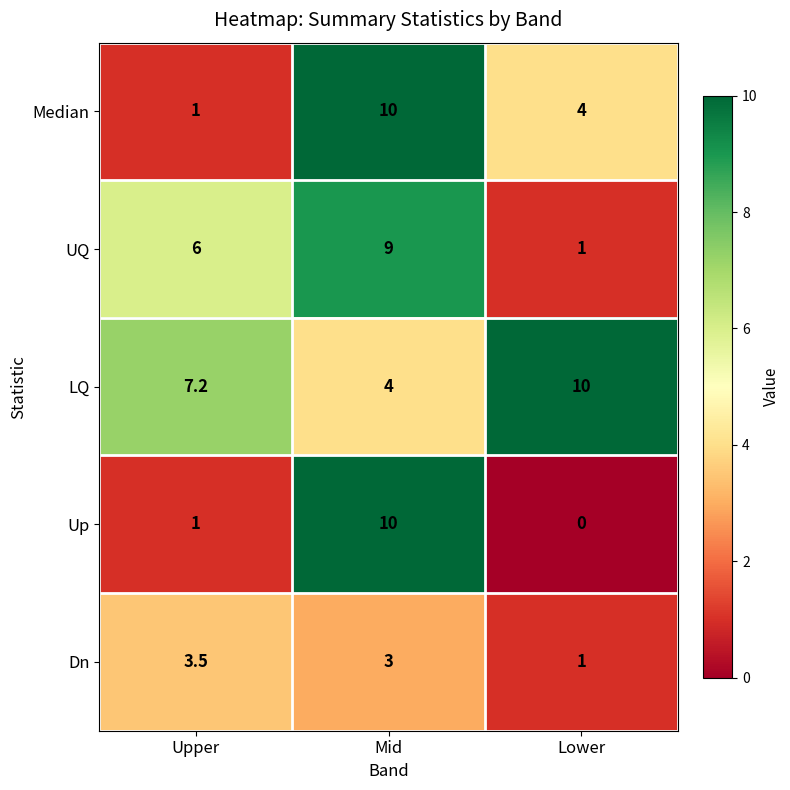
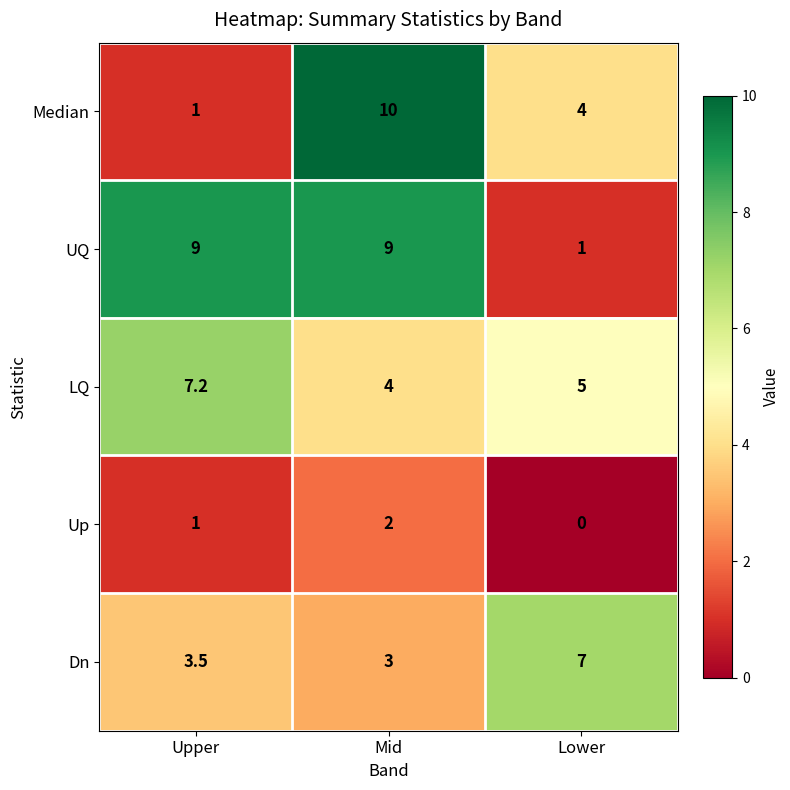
UQ, Upper: 6 -> 9
LQ, Lower: 10 -> 5
Up, Mid: 10 -> 2
Dn, Lower: 1 -> 7
